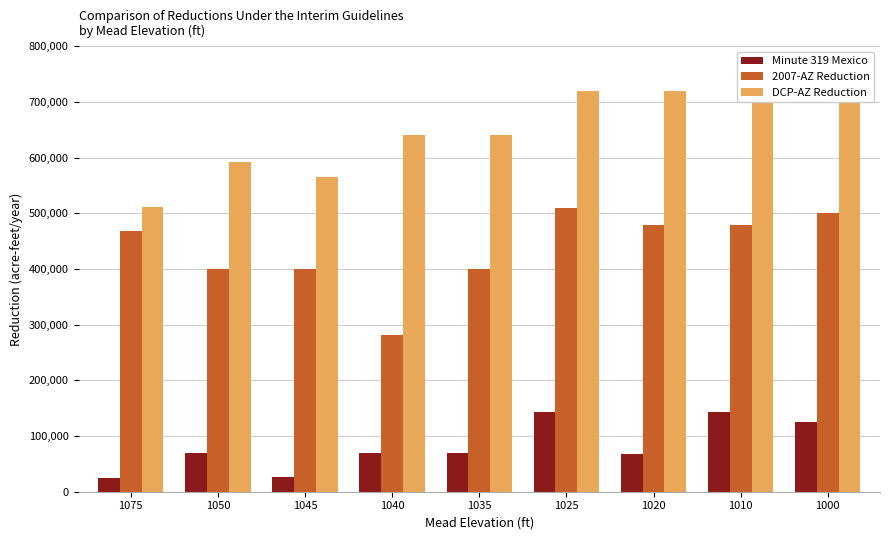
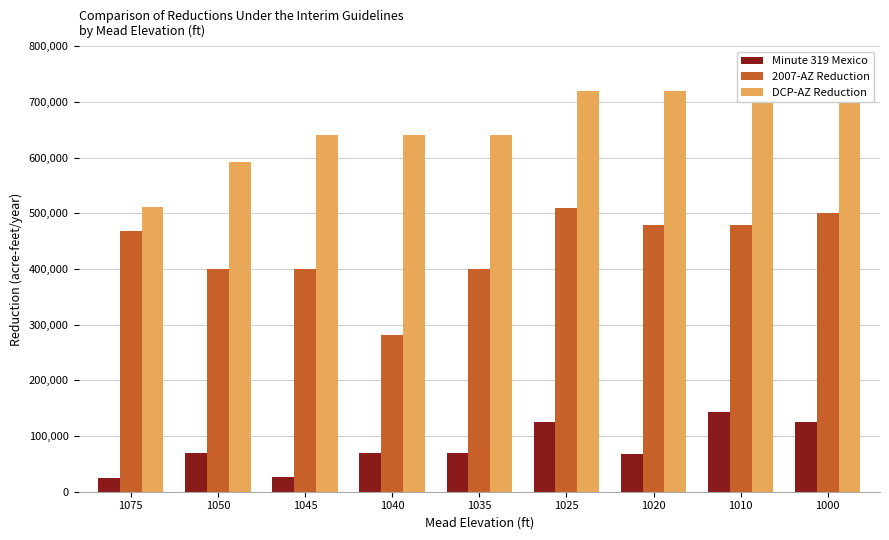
DCP-AZ Reduction, 1045: 560,000 -> 640,000
Minute 319 Mexico, 1025: 140,000 -> 130,000
